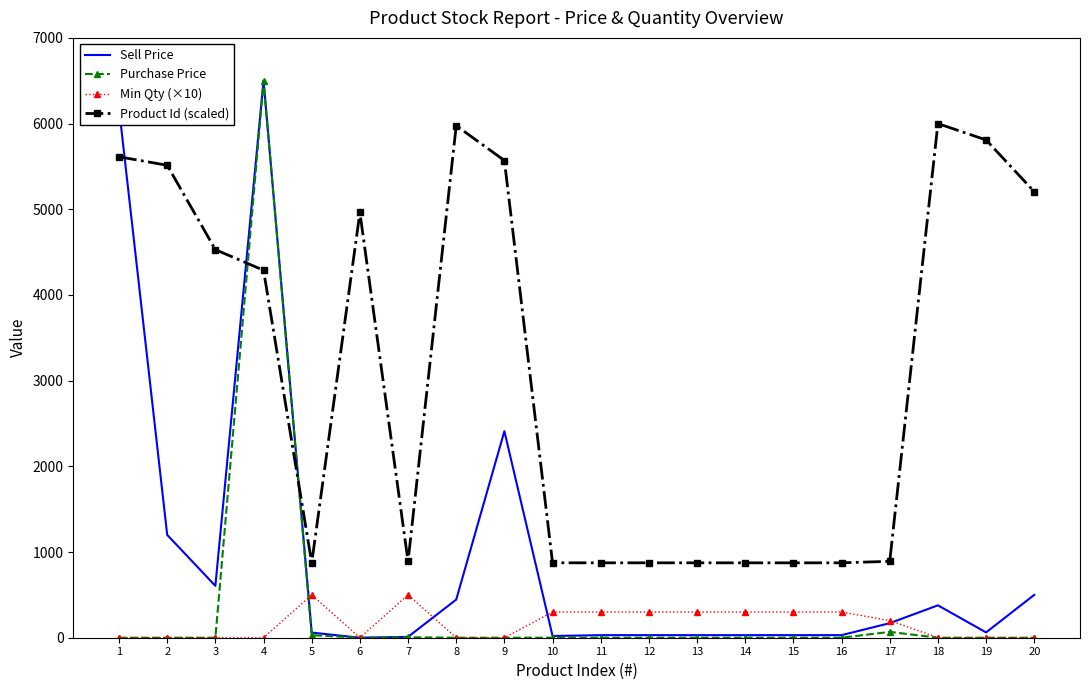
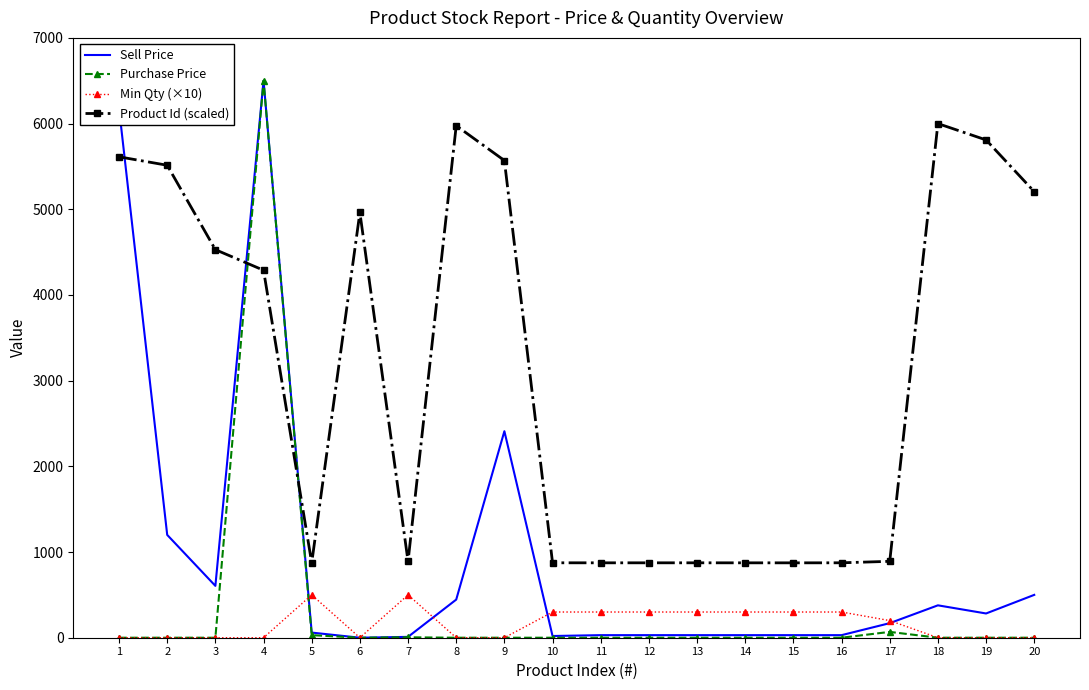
Sell Price, 19: 100 -> 300
